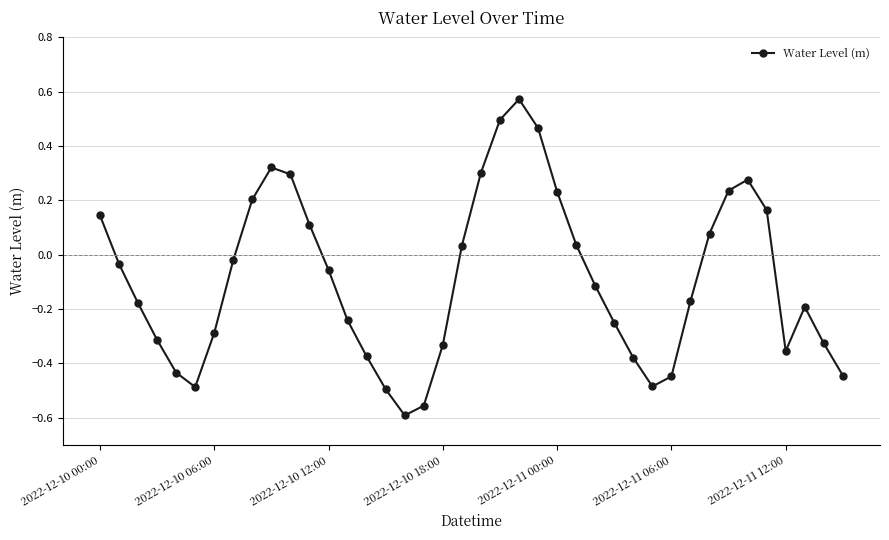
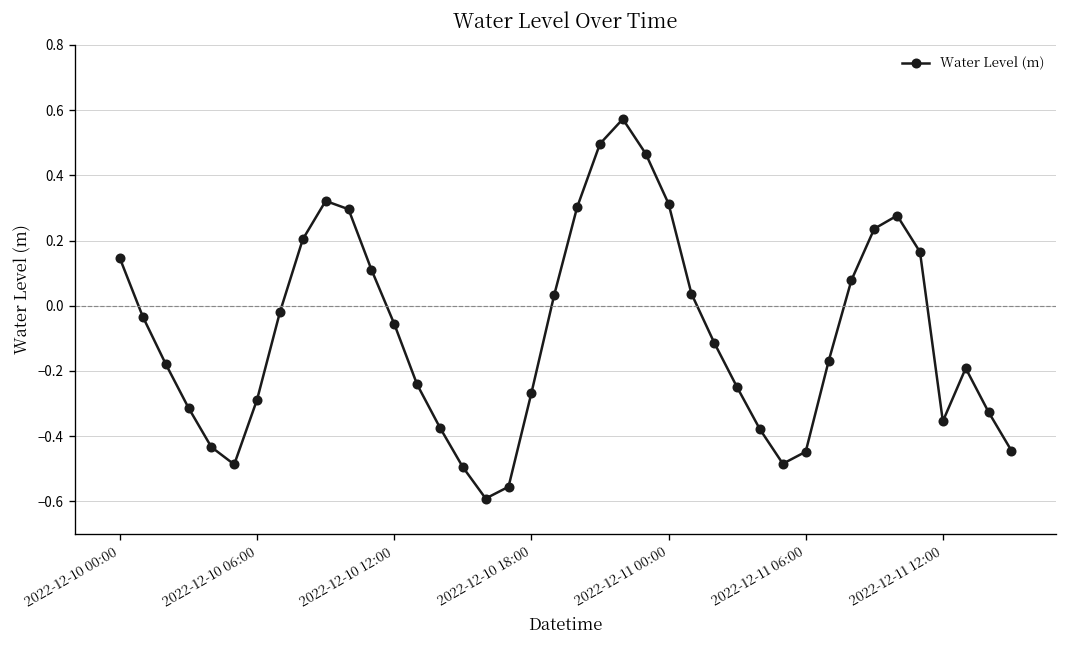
2022-12-10 18:00: -0.33 -> -0.27
2022-12-11 00:00: 0.23 -> 0.31
